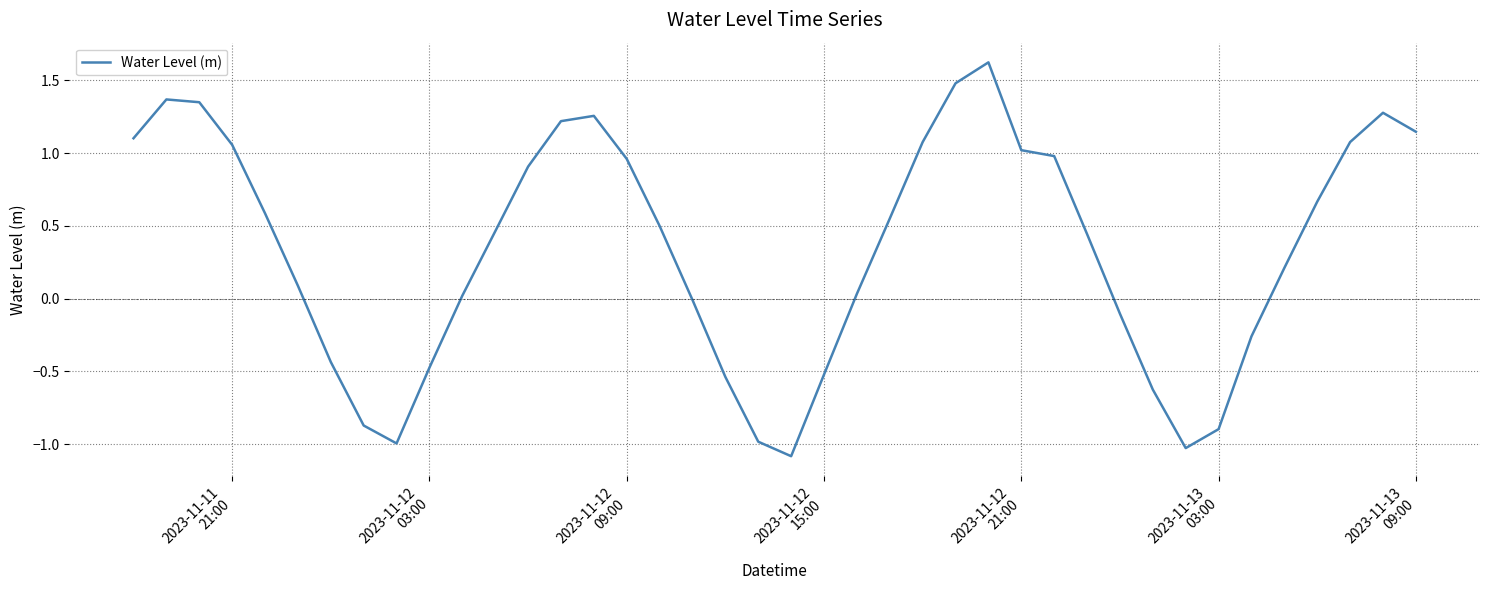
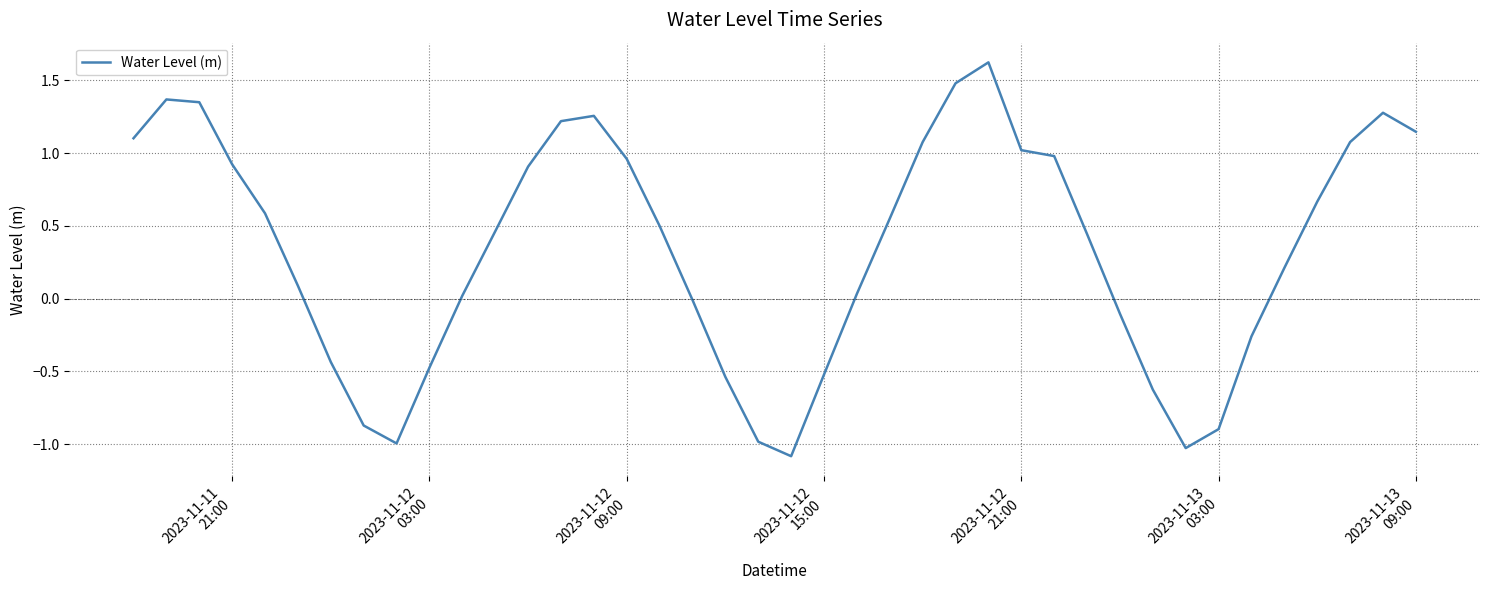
2023-11-11 21:00: 1.06 -> 0.92
